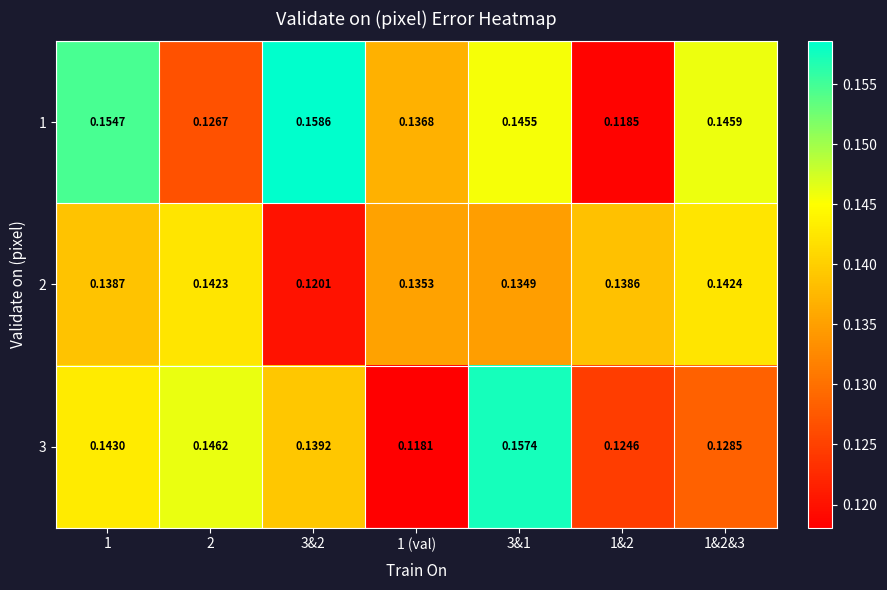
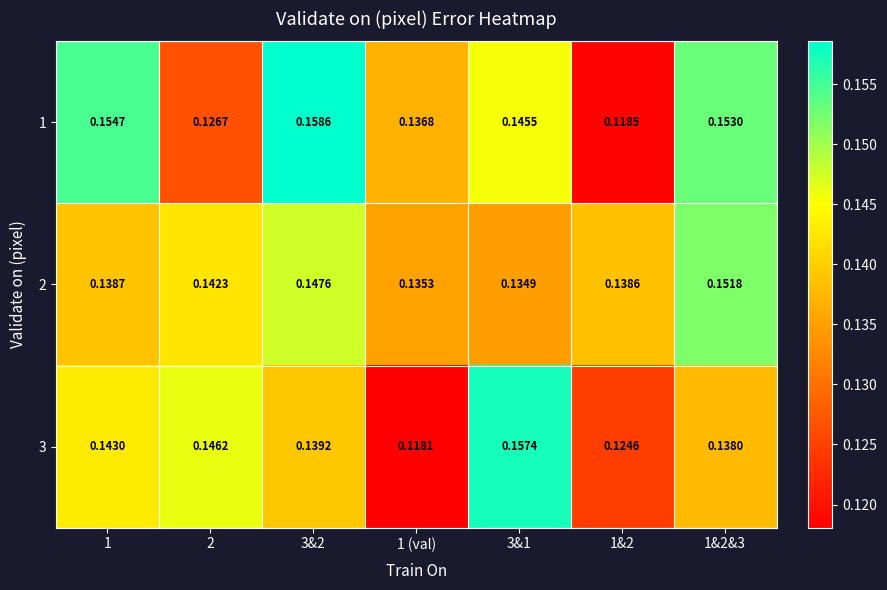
1, 1&2&3: 0.1459 -> 0.1530
2, 3&2: 0.1201 -> 0.1476
2, 1&2&3: 0.1424 -> 0.1518
3, 1&2&3: 0.1285 -> 0.1380
